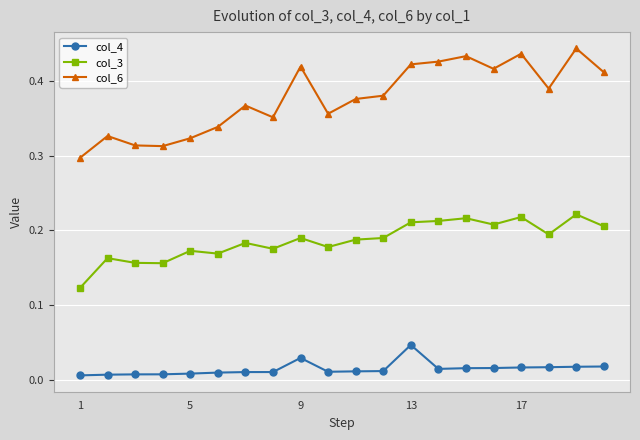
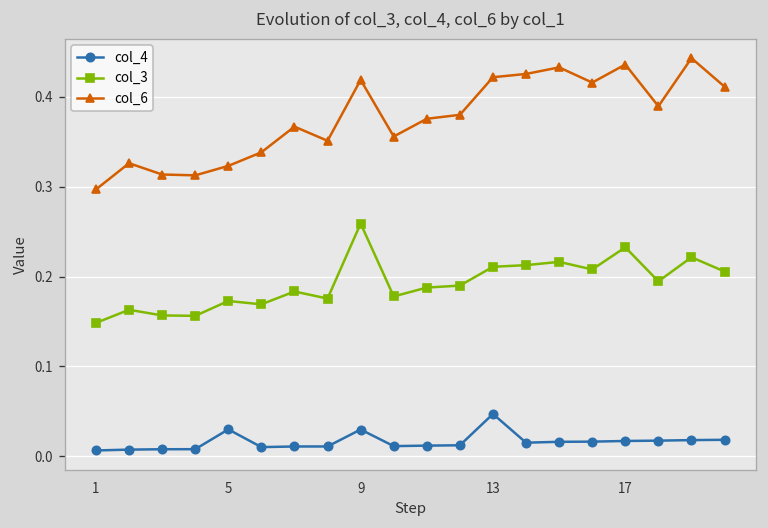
col_3, 1: 0.12 -> 0.15
col_4, 5: 0.01 -> 0.03
col_3, 9: 0.19 -> 0.26
col_3, 17: 0.22 -> 0.23
